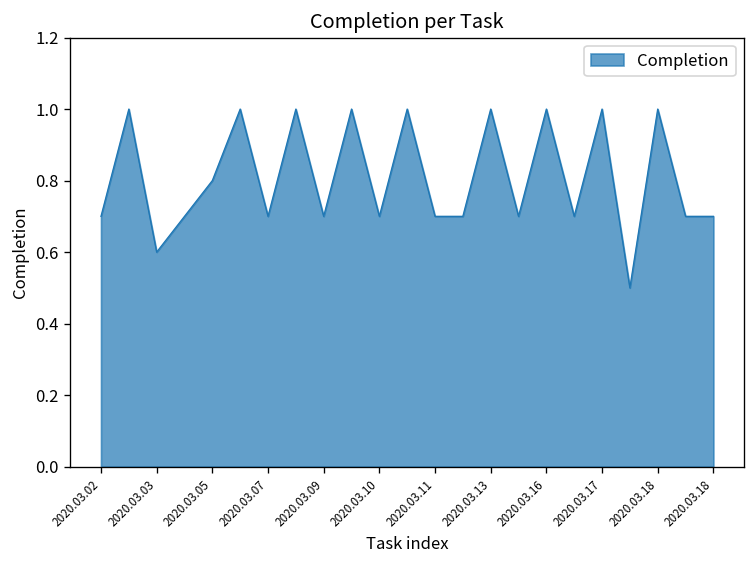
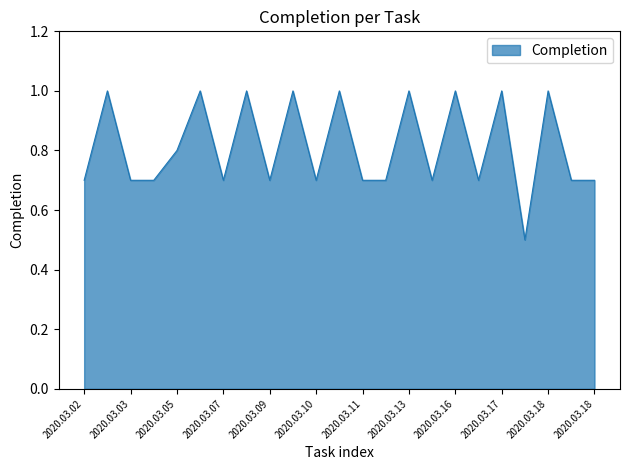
2020.03.03: 0.6 -> 0.7
